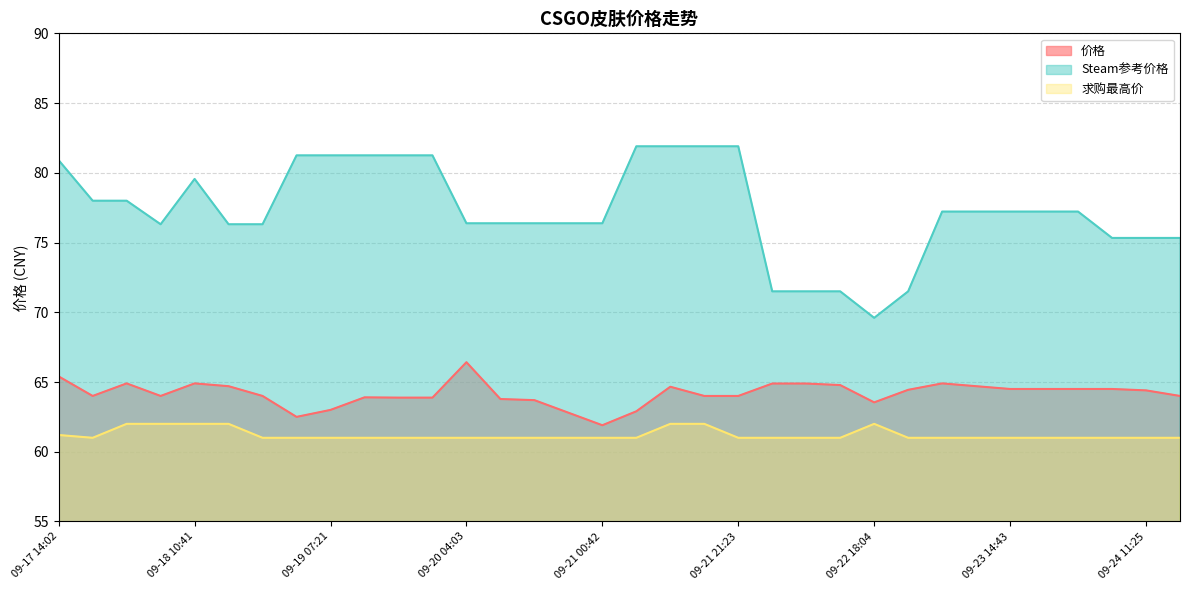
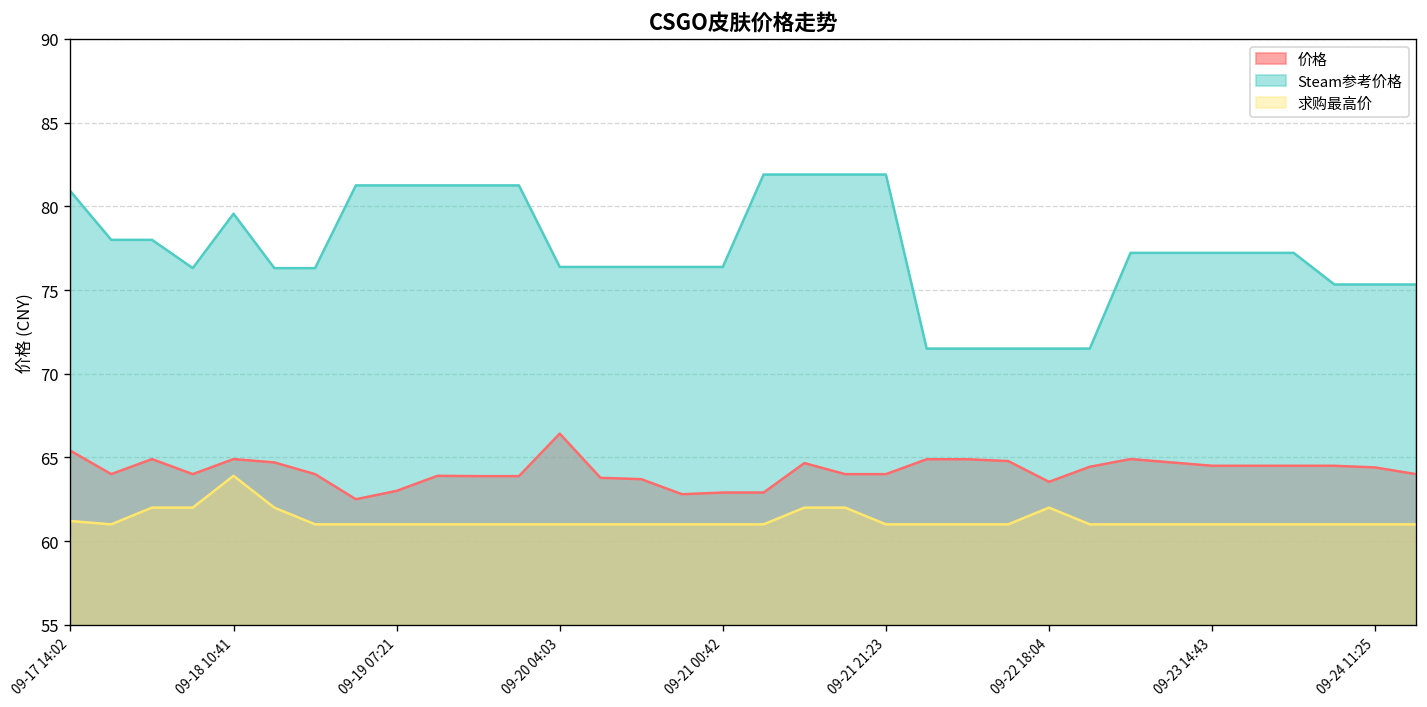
求购最高价, 09-18 10:41: 62.0 -> 63.9
价格, 09-21 00:42: 61.9 -> 62.9
Steam参考价格, 09-22 18:04: 69.6 -> 71.5
